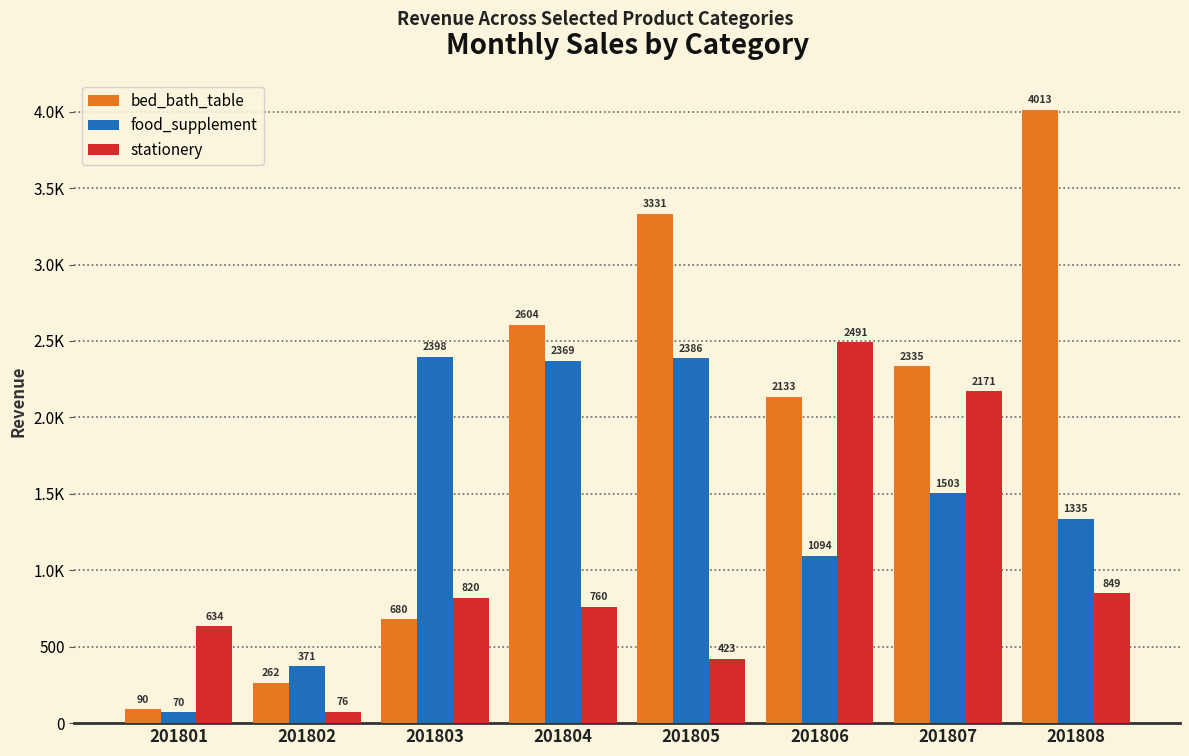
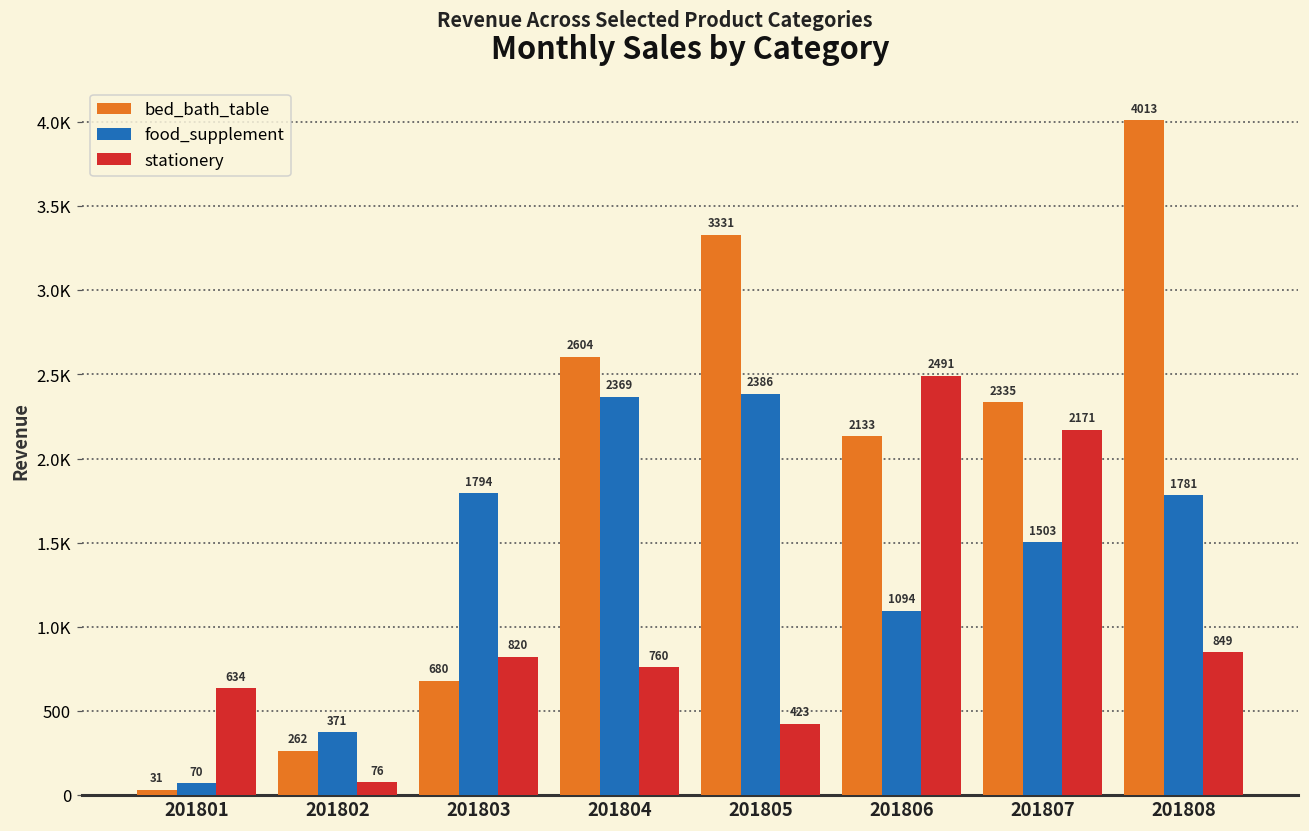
bed_bath_table, 201801: 90 -> 31
food_supplement, 201803: 2398 -> 1794
food_supplement, 201808: 1335 -> 1781
